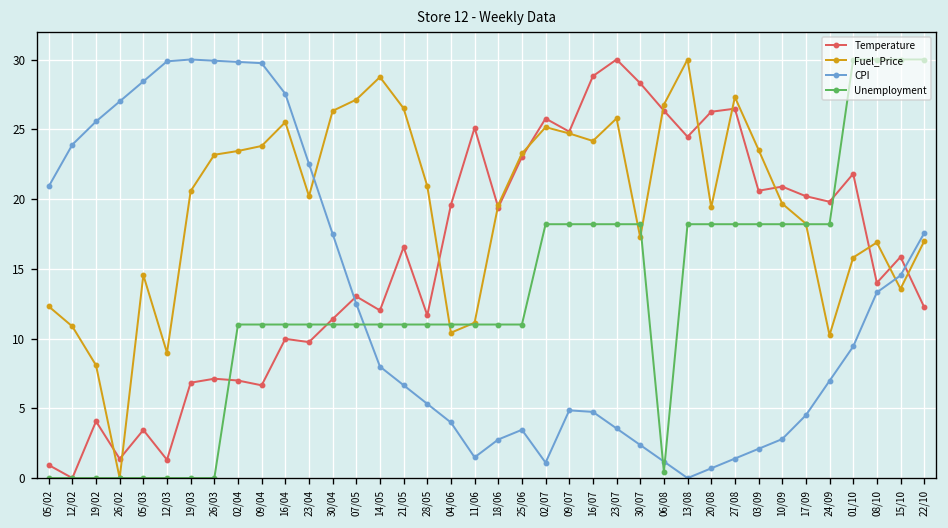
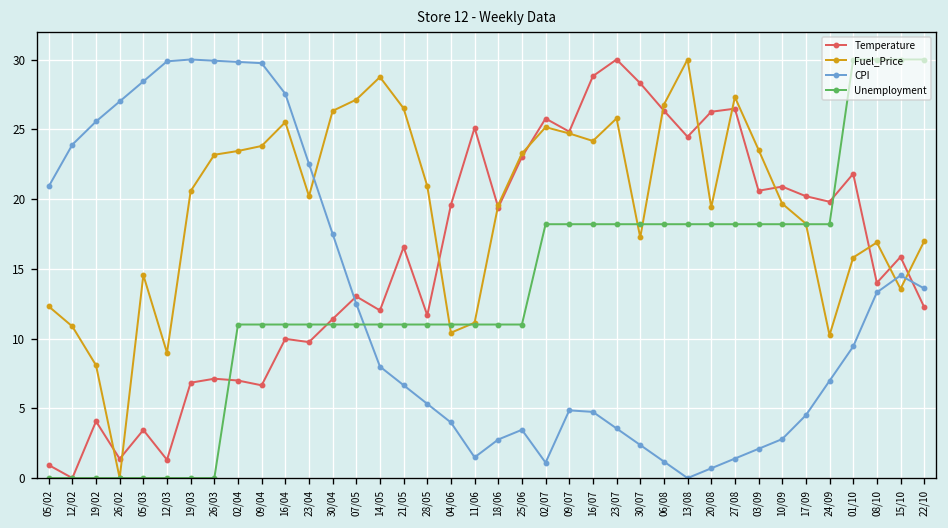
Unemployment, 06/08: 0.4 -> 18.2
CPI, 22/10: 17.6 -> 13.6
